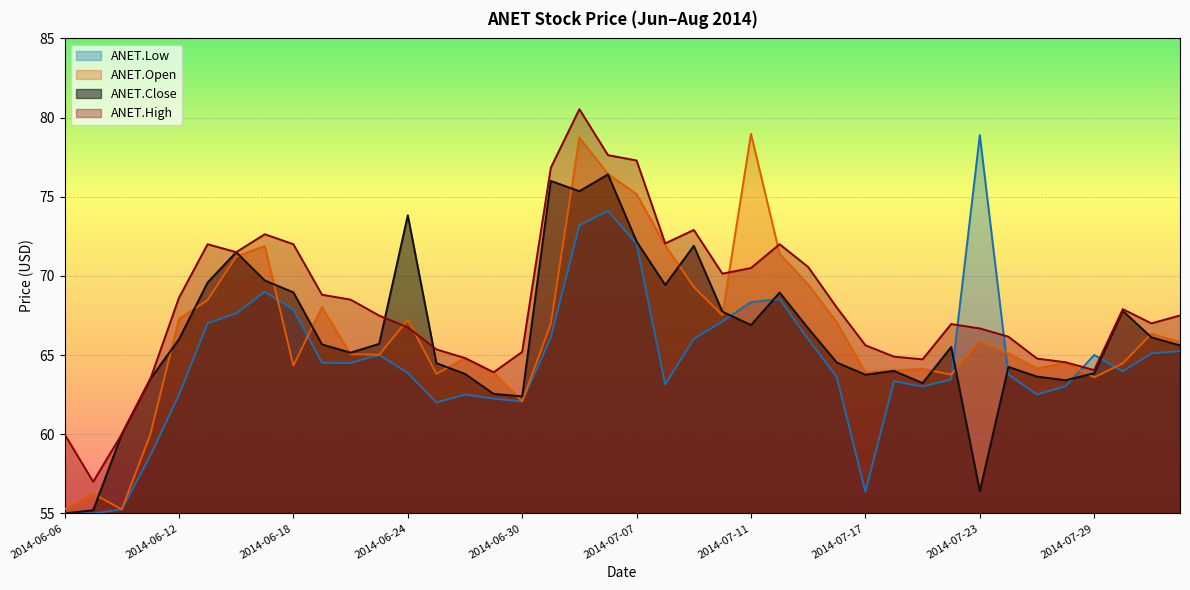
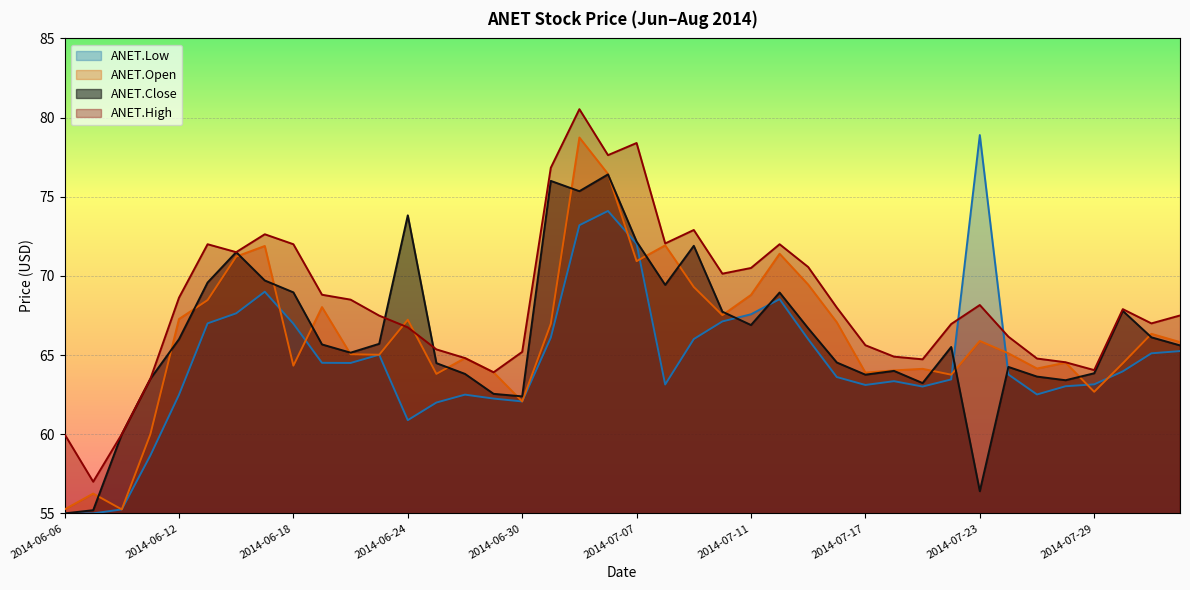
ANET.Low, 2014-06-18: 67.9 -> 67.0
ANET.Low, 2014-06-24: 63.9 -> 60.9
ANET.Open, 2014-07-07: 75.2 -> 70.9
ANET.High, 2014-07-07: 77.3 -> 78.4
ANET.Low, 2014-07-11: 68.3 -> 67.6
ANET.Open, 2014-07-11: 79.0 -> 68.8
ANET.Low, 2014-07-17: 56.4 -> 63.1
ANET.High, 2014-07-23: 66.7 -> 68.2
ANET.Low, 2014-07-29: 65.0 -> 63.2
ANET.Open, 2014-07-29: 63.6 -> 62.7
